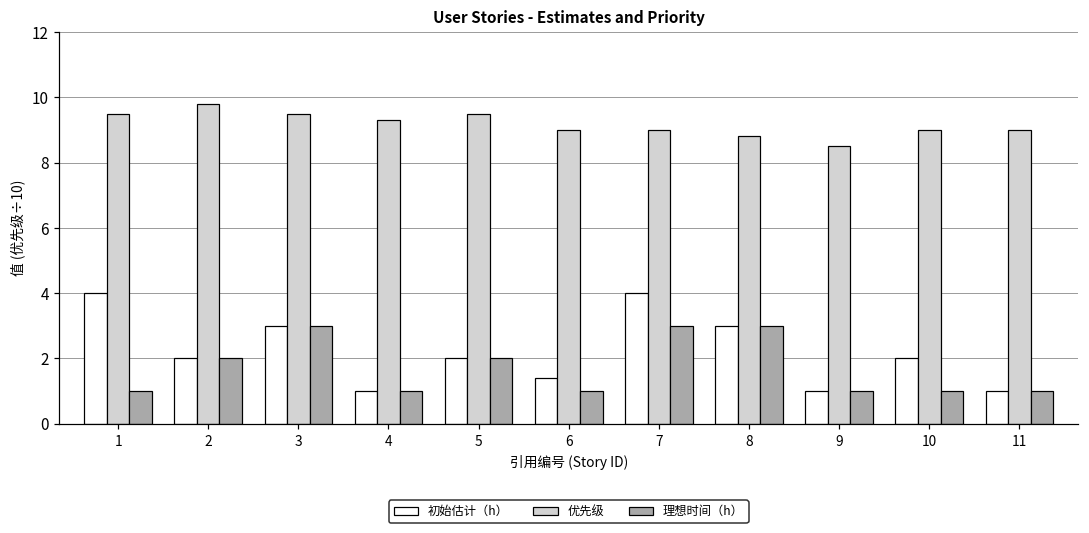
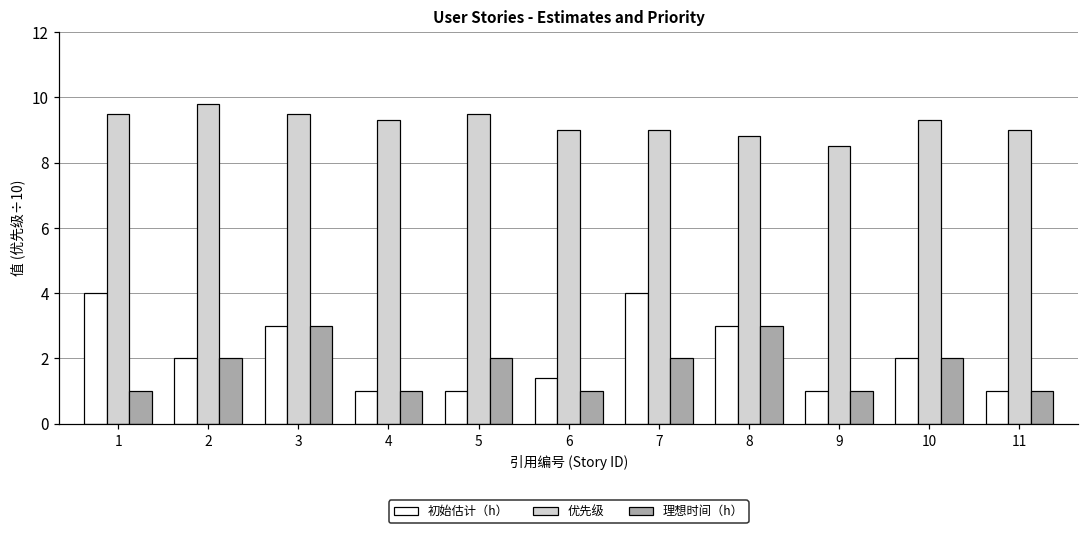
初始估计（h）, 5: 2 -> 1
理想时间（h）, 7: 3 -> 2
优先级, 10: 9.0 -> 9.3
理想时间（h）, 10: 1 -> 2
